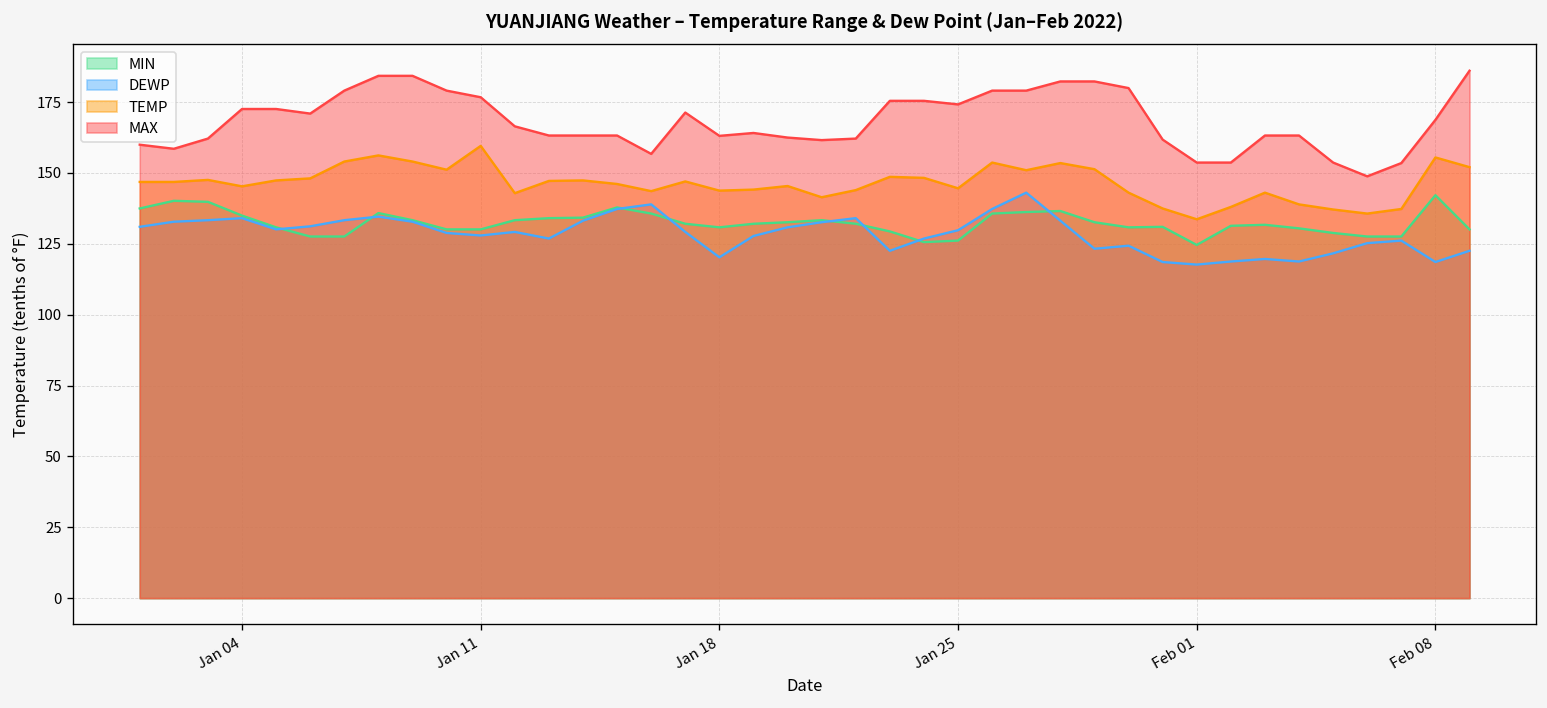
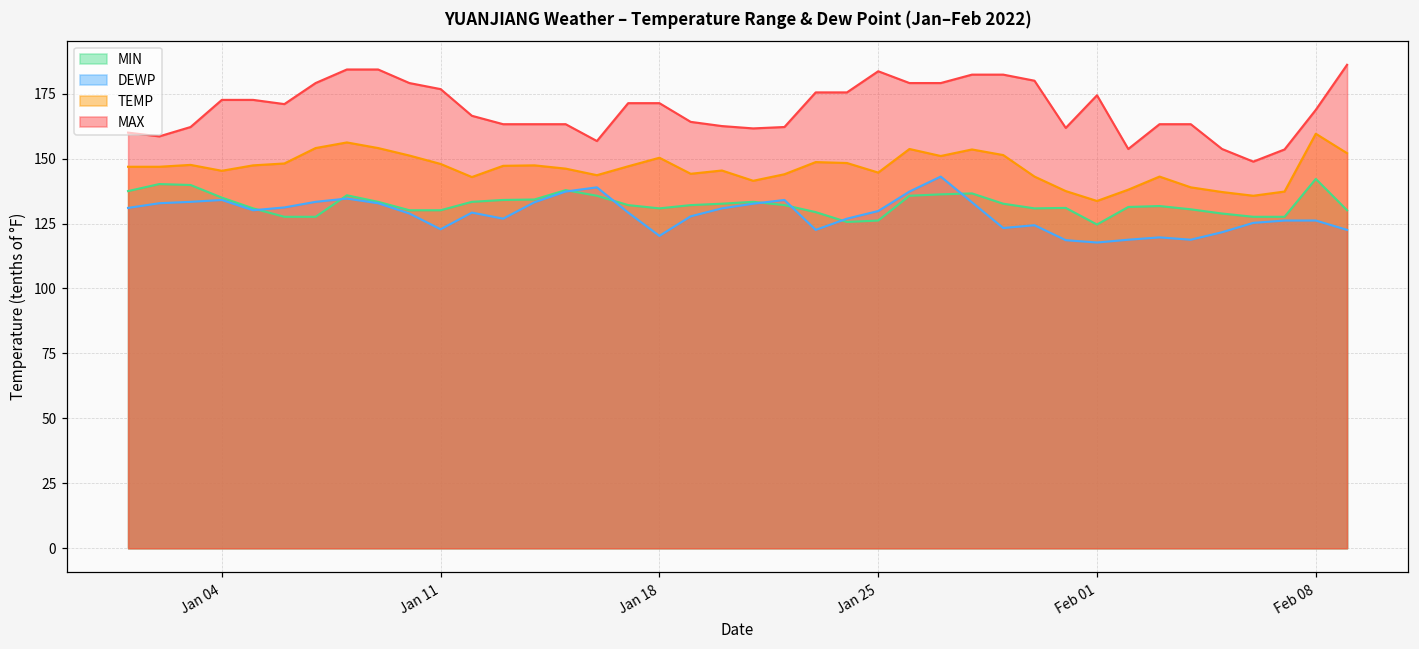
DEWP, Jan 11: 128 -> 123
TEMP, Jan 11: 160 -> 148
TEMP, Jan 18: 144 -> 150
MAX, Jan 18: 163 -> 171
MAX, Jan 25: 174 -> 184
MAX, Feb 01: 154 -> 174
DEWP, Feb 08: 119 -> 126
TEMP, Feb 08: 155 -> 160
